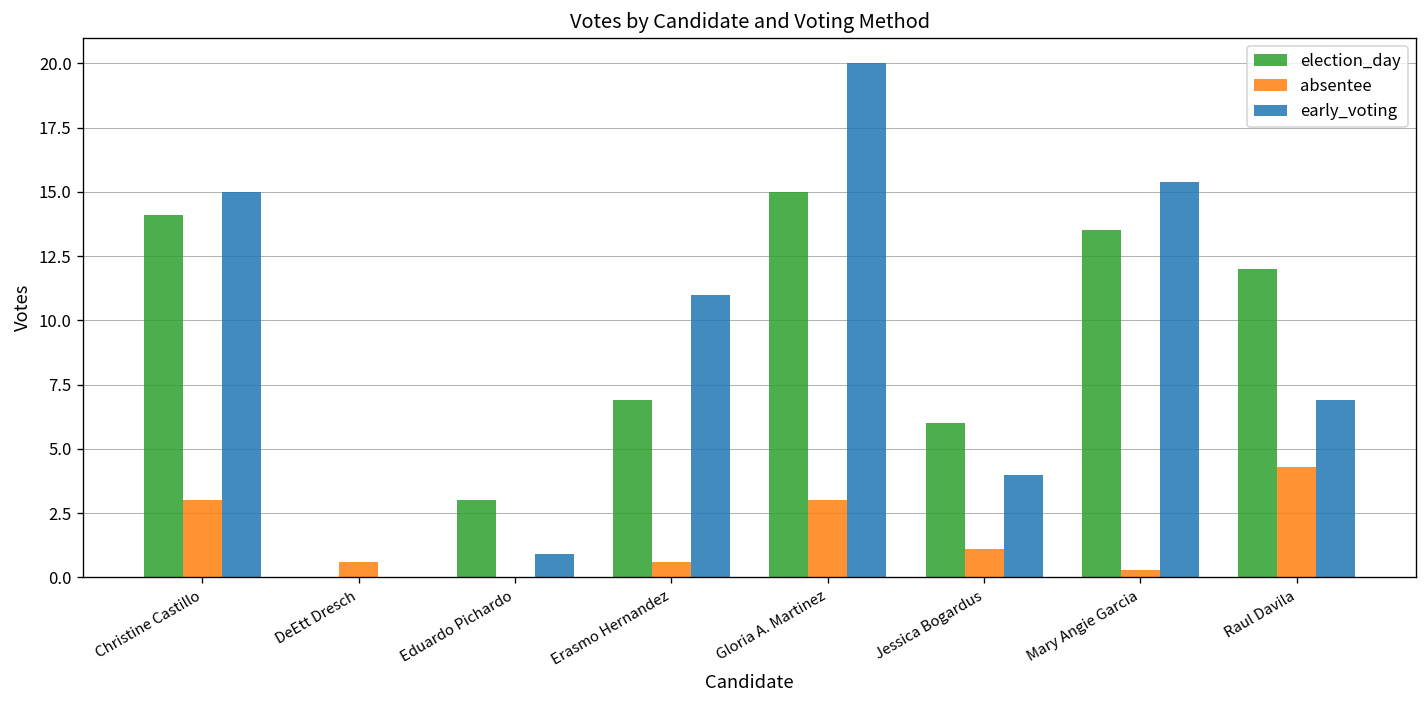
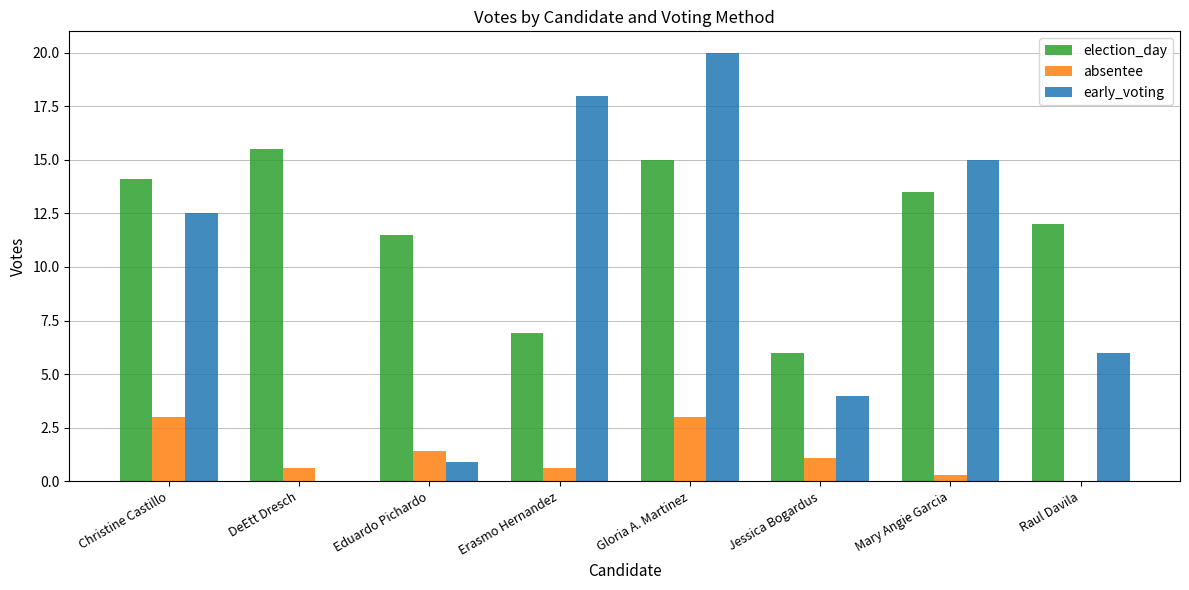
early_voting, Christine Castillo: 15.0 -> 12.5
election_day, DeEtt Dresch: 0.0 -> 15.5
election_day, Eduardo Pichardo: 3.0 -> 11.5
absentee, Eduardo Pichardo: 0.0 -> 1.4
early_voting, Erasmo Hernandez: 11 -> 18
early_voting, Mary Angie Garcia: 15.4 -> 15.0
absentee, Raul Davila: 4.3 -> 0.0
early_voting, Raul Davila: 6.9 -> 6.0
